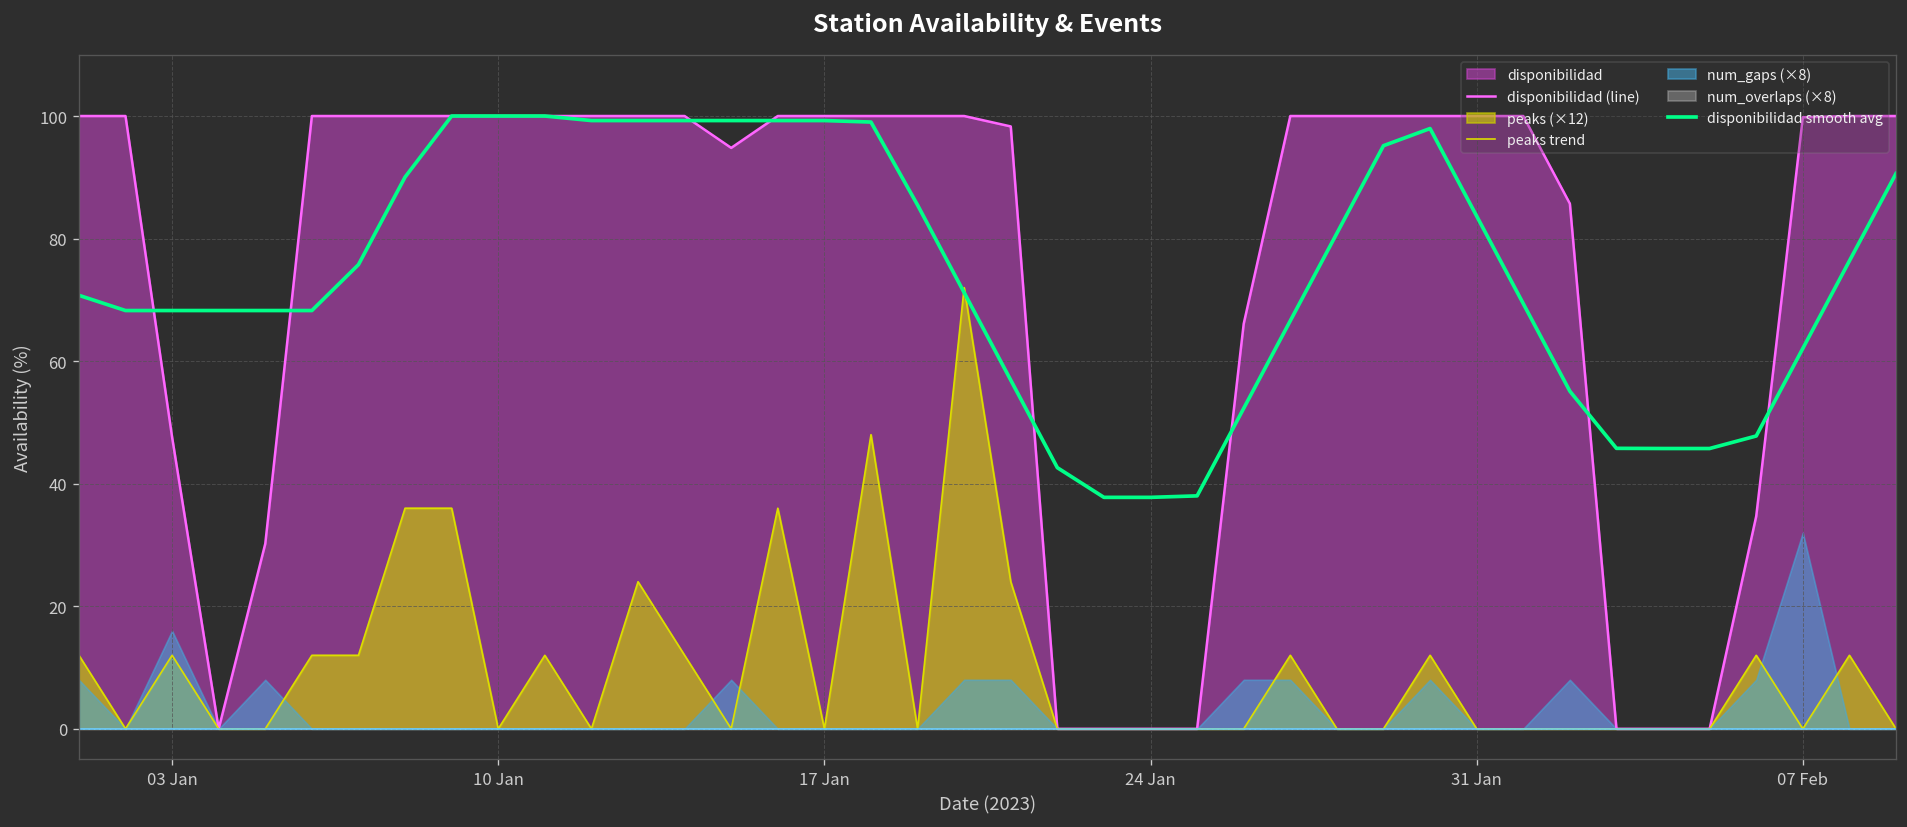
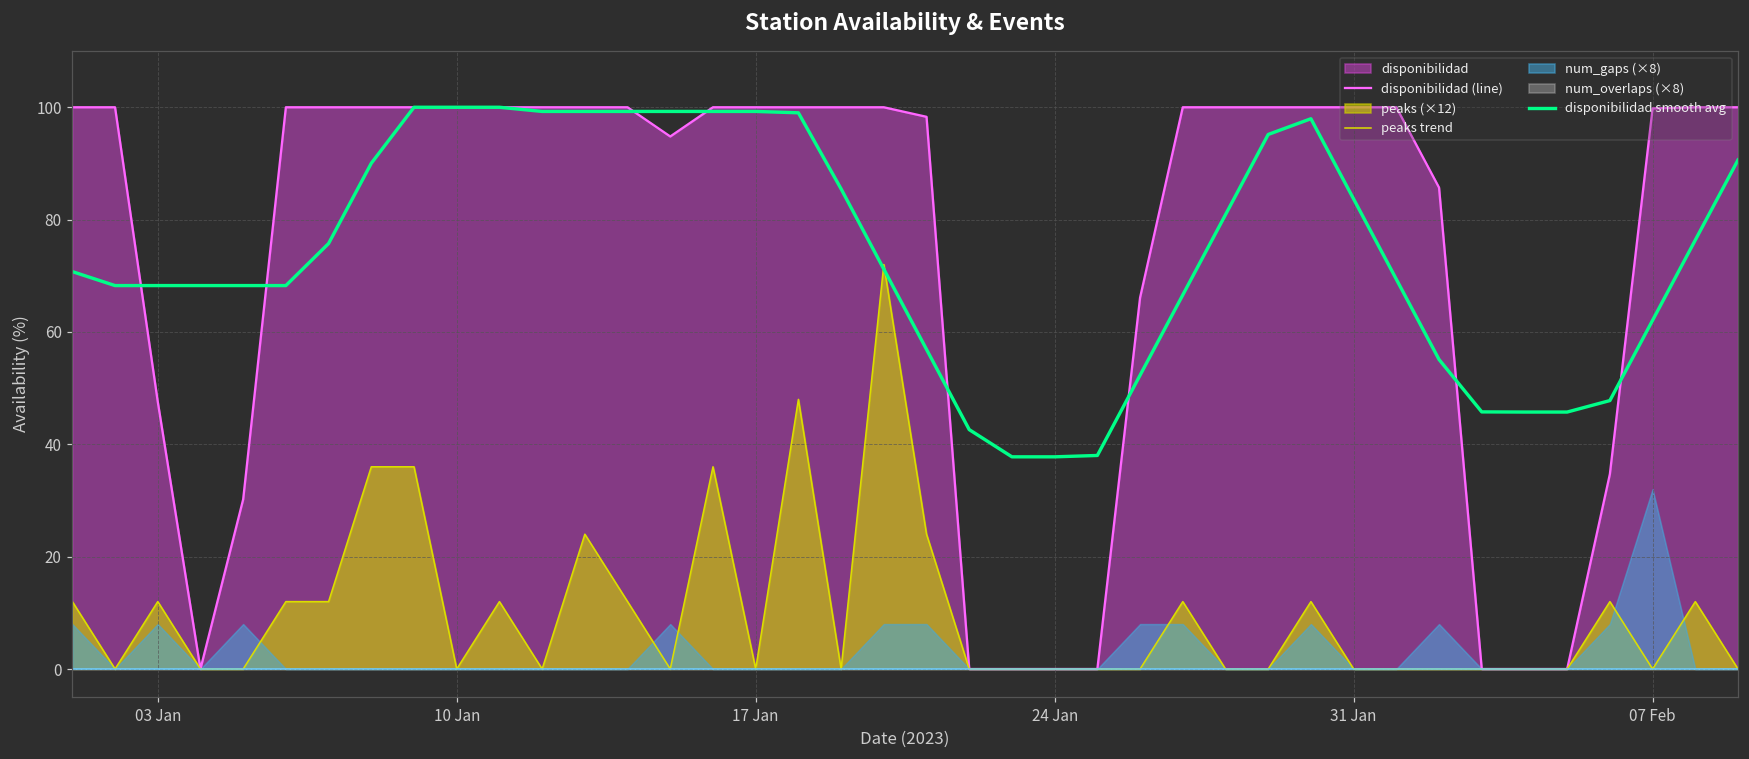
num_gaps (×8), 03 Jan: 16 -> 8
